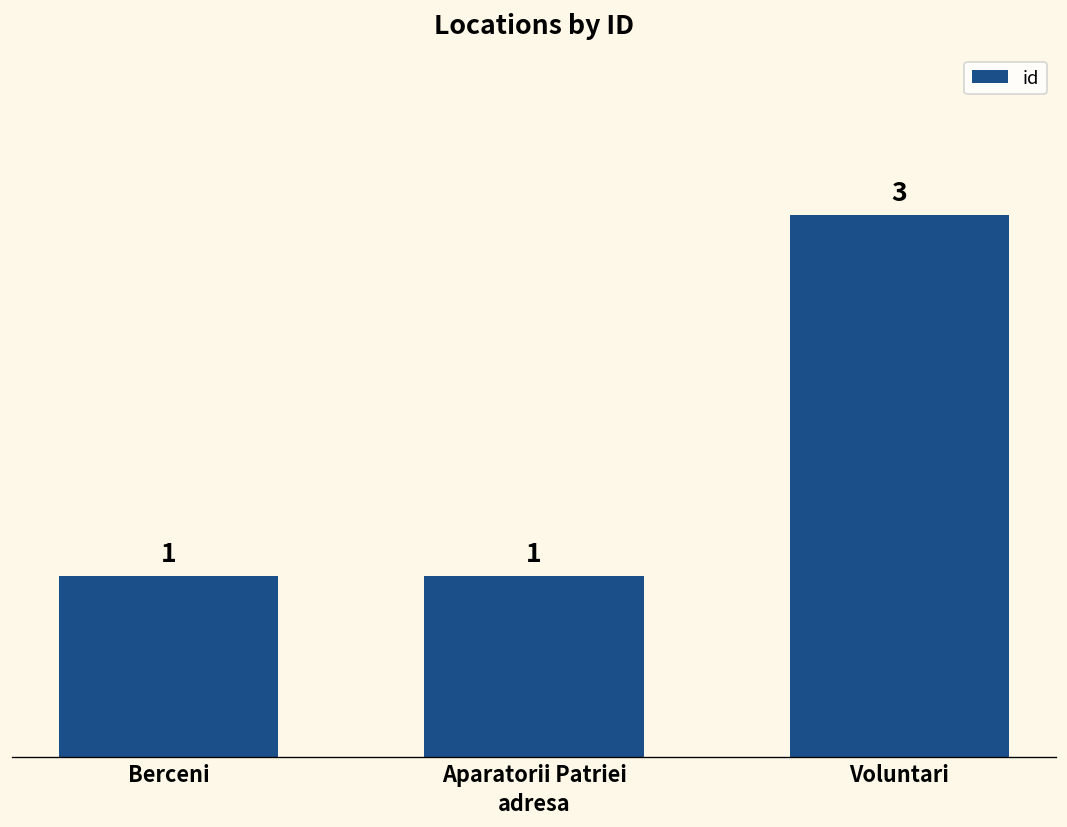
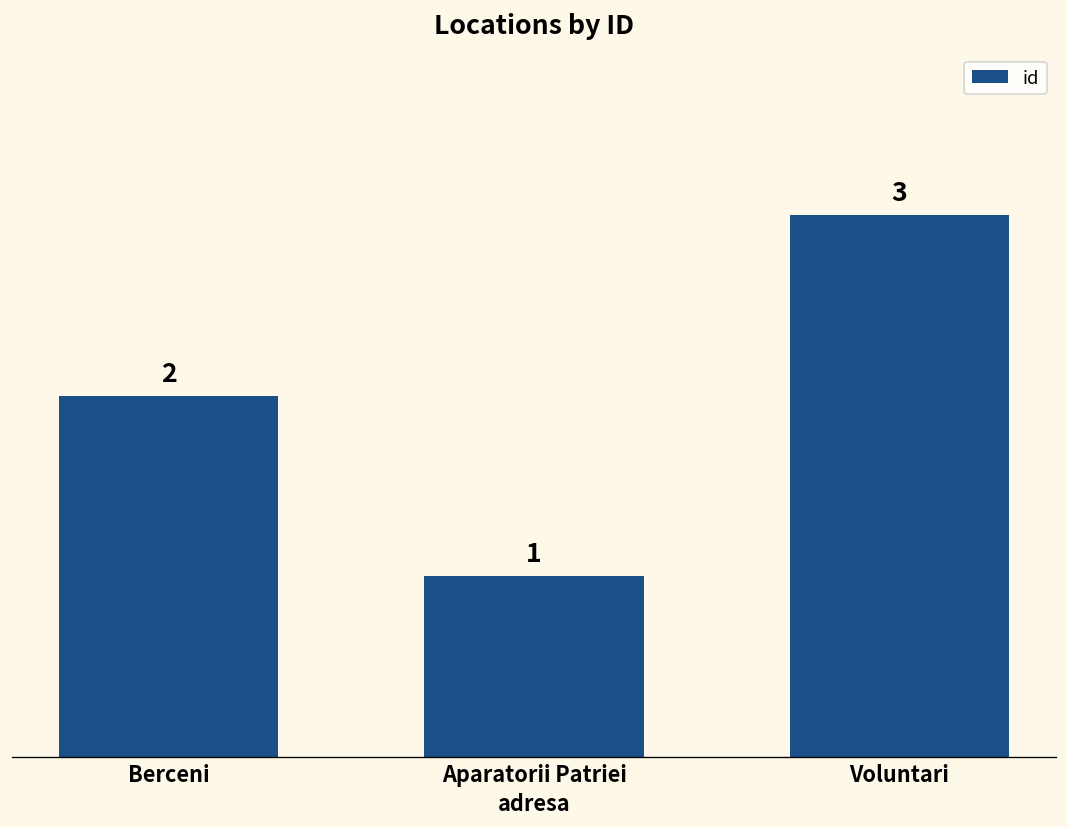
Berceni: 1 -> 2
